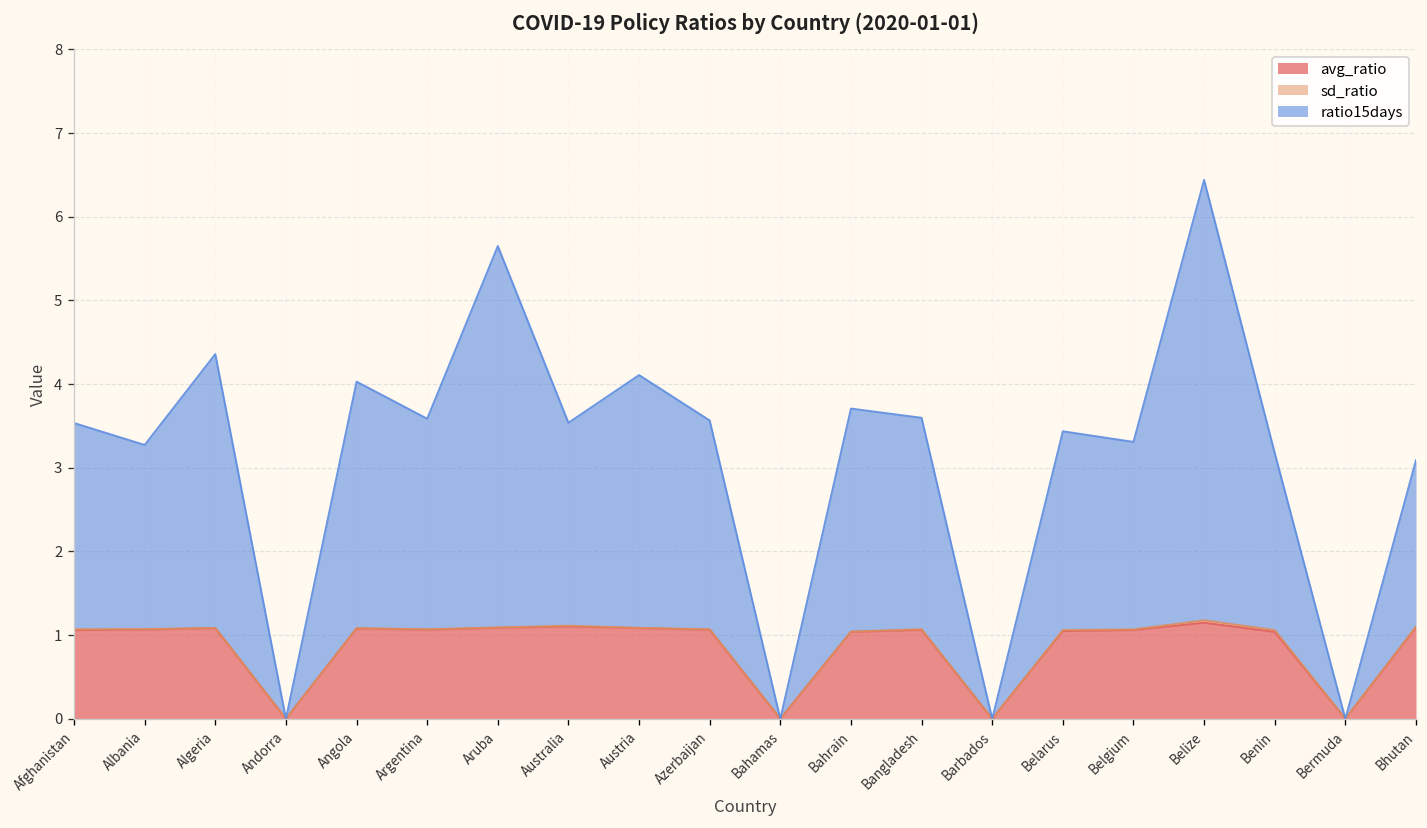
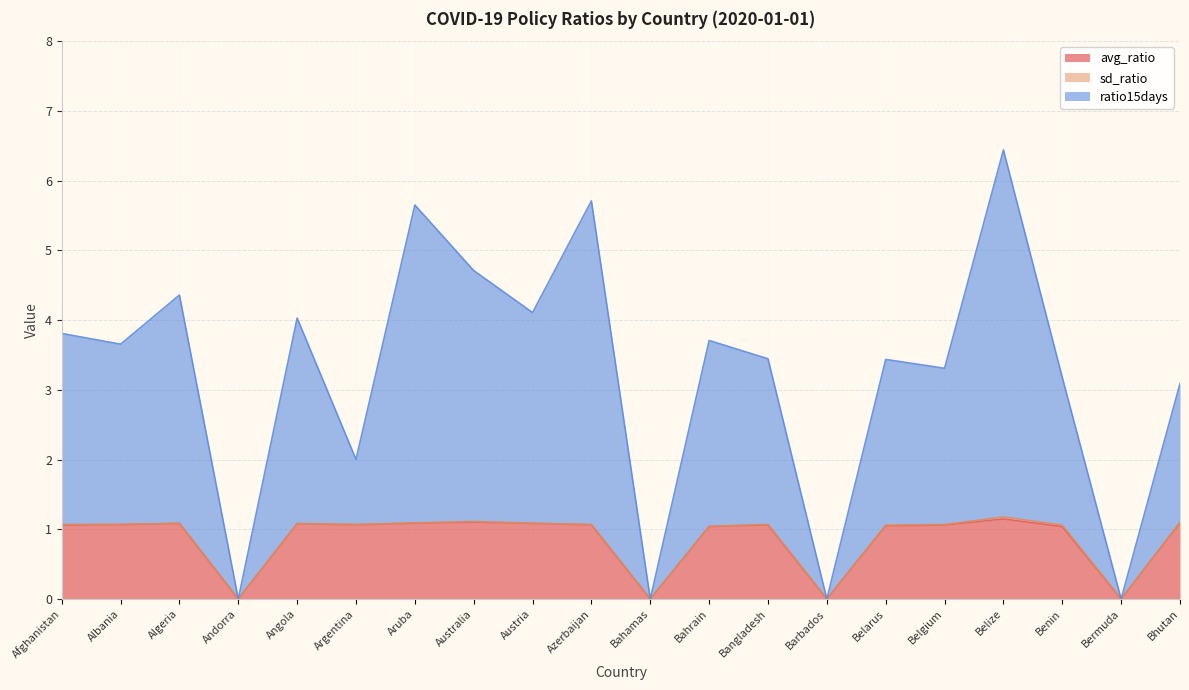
ratio15days, Afghanistan: 2.5 -> 2.7
ratio15days, Albania: 2.2 -> 2.6
ratio15days, Argentina: 2.5 -> 0.9
ratio15days, Australia: 2.4 -> 3.6
ratio15days, Azerbaijan: 2.5 -> 4.6
ratio15days, Bangladesh: 2.5 -> 2.4
